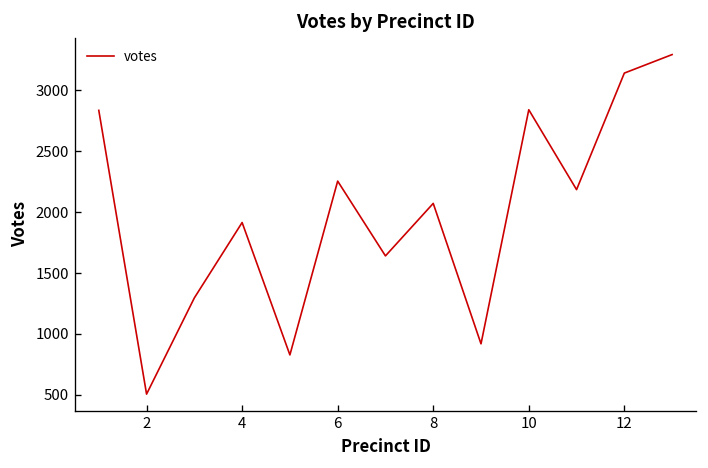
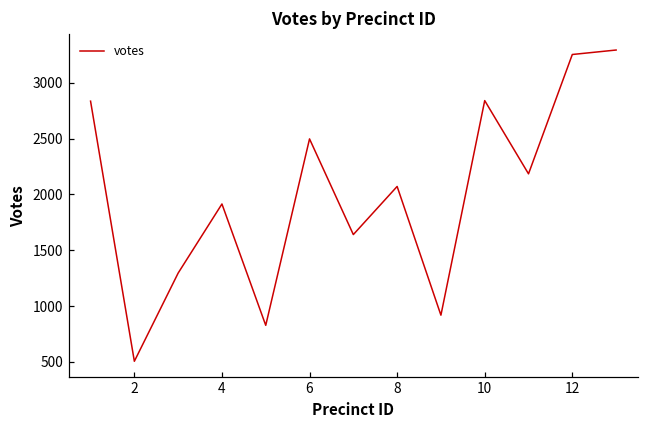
6: 2260 -> 2500
12: 3140 -> 3250
